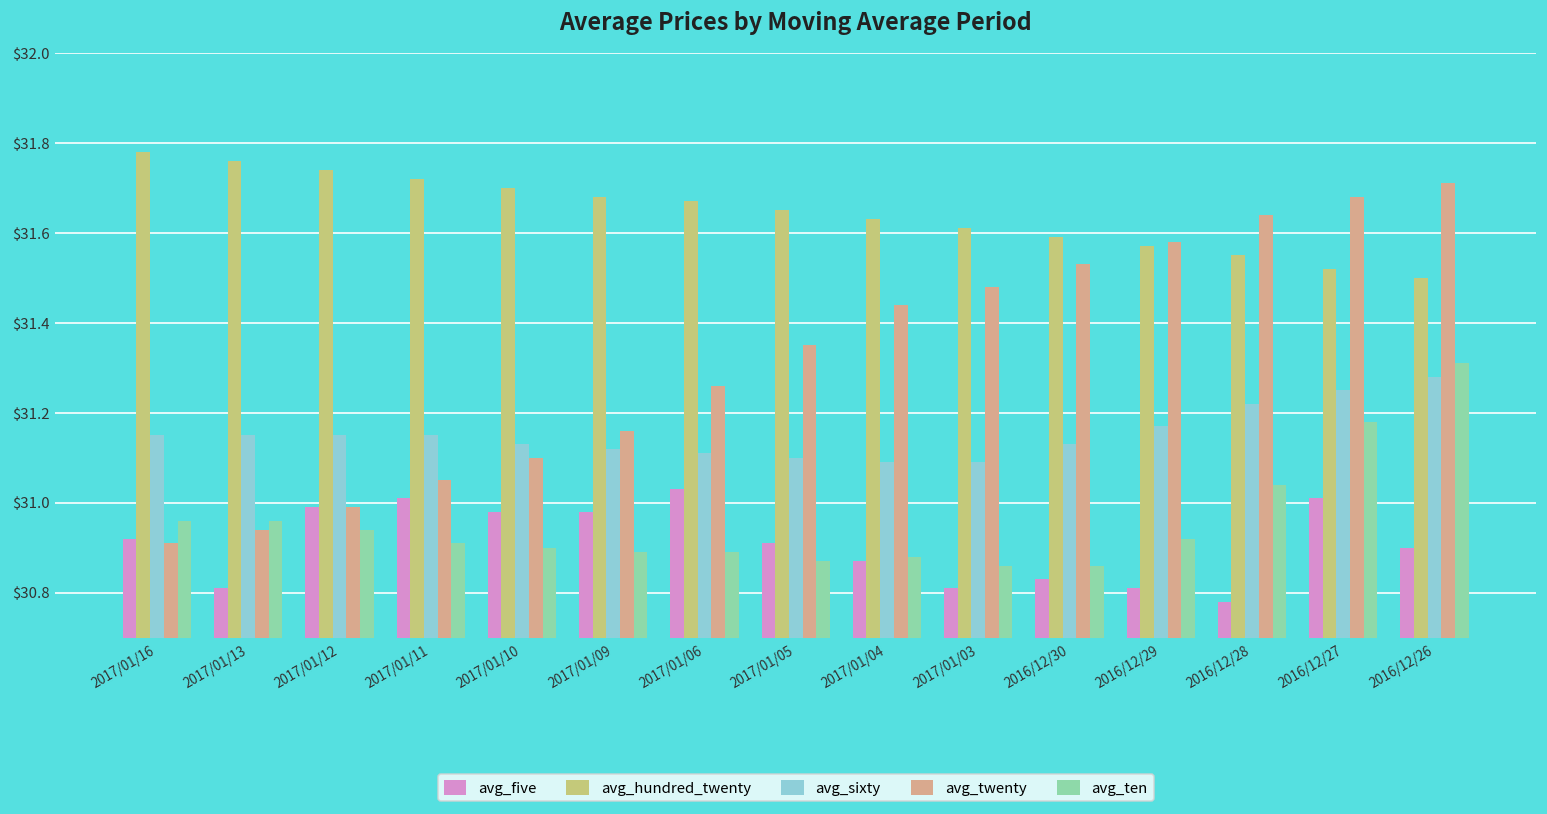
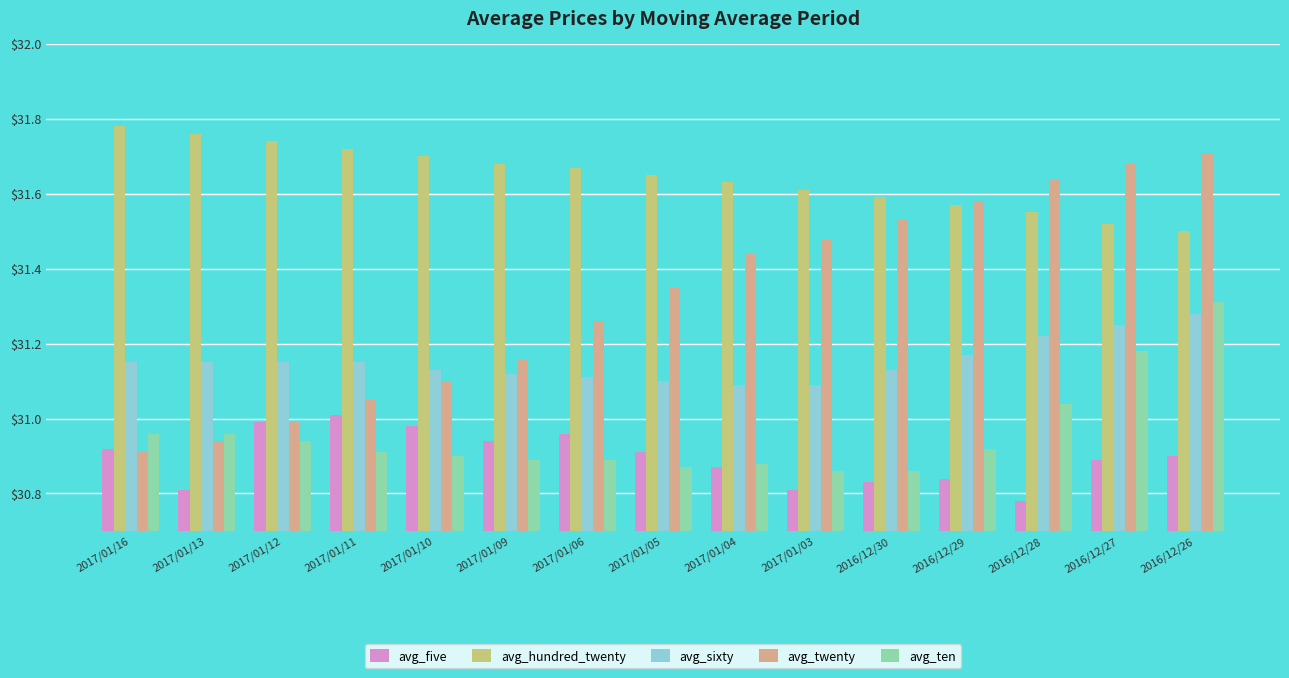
avg_five, 2017/01/09: $30.98 -> $30.94
avg_five, 2017/01/06: $31.03 -> $30.96
avg_five, 2016/12/29: $30.81 -> $30.84
avg_five, 2016/12/27: $31.01 -> $30.89
